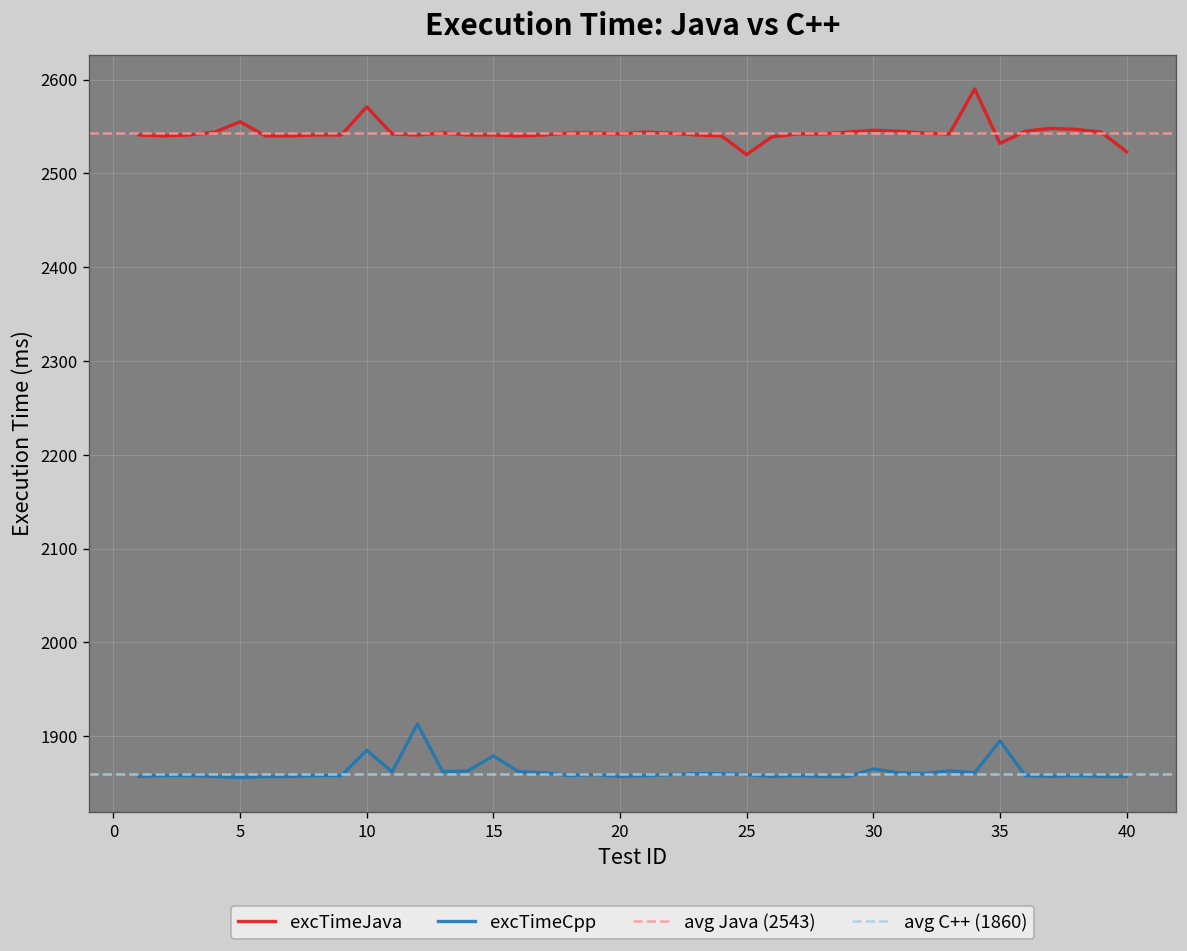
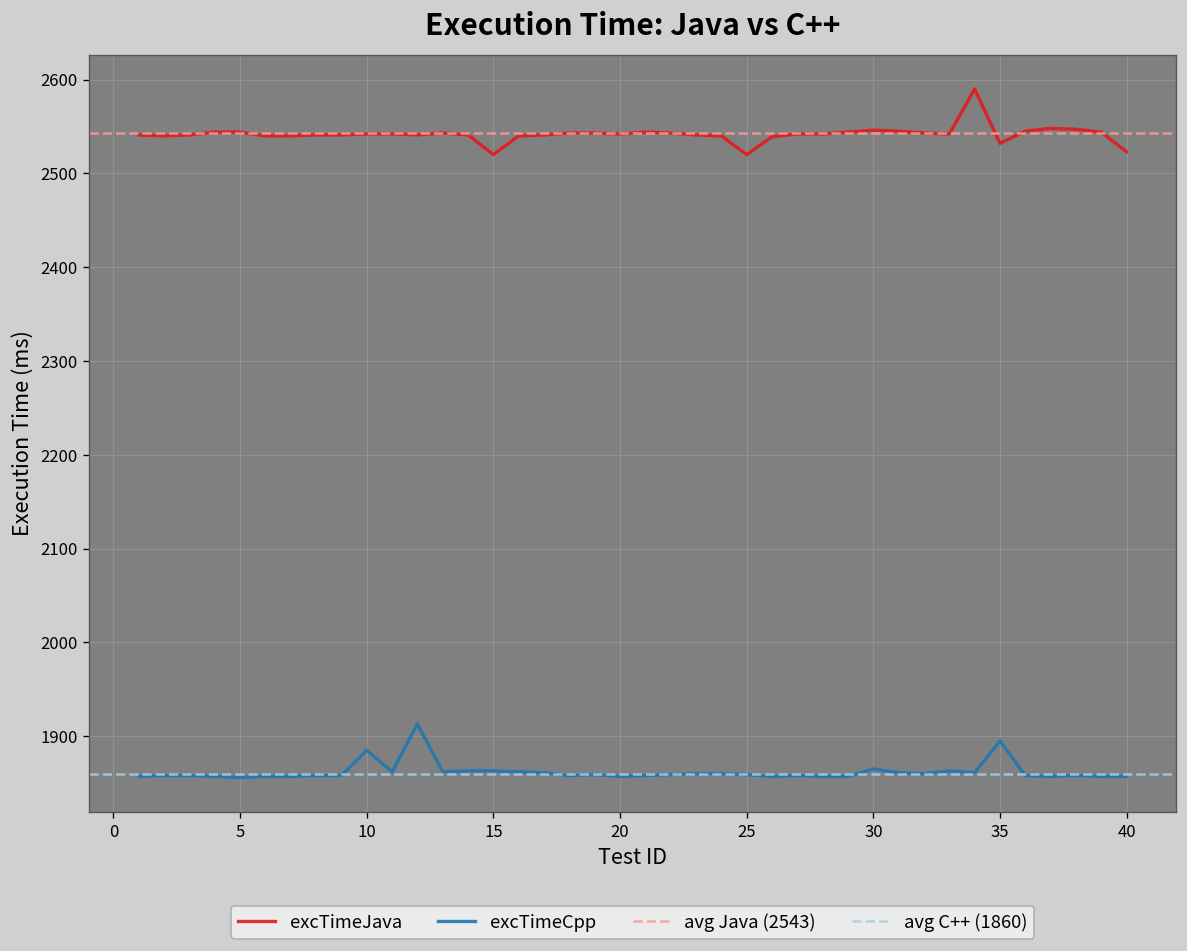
excTimeJava, 5: 2560 -> 2540
excTimeJava, 10: 2570 -> 2540
excTimeJava, 15: 2540 -> 2520
excTimeCpp, 15: 1880 -> 1860
